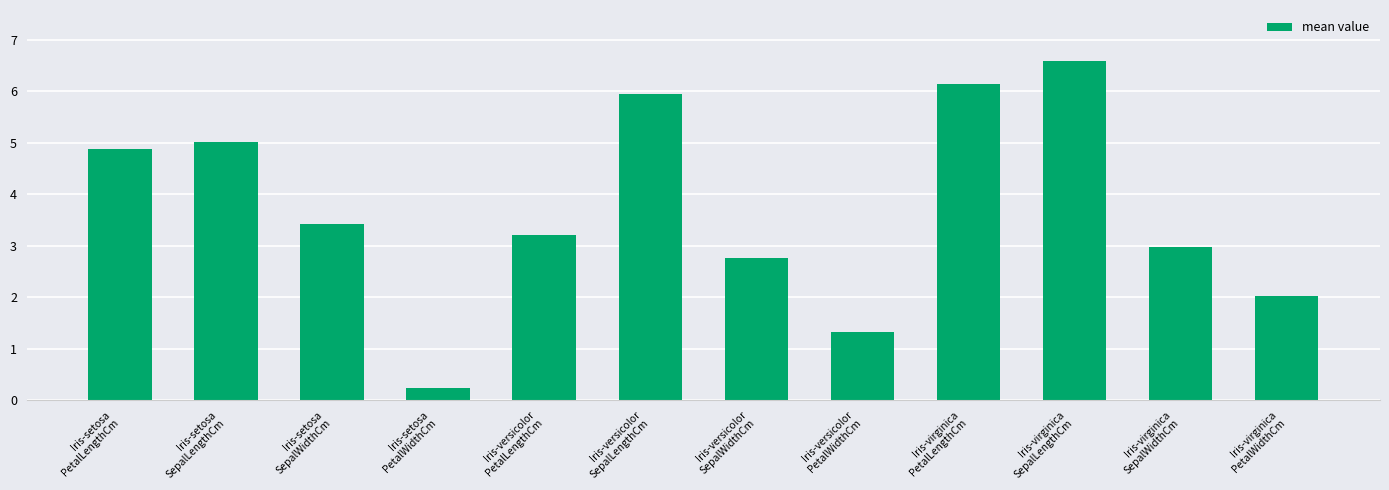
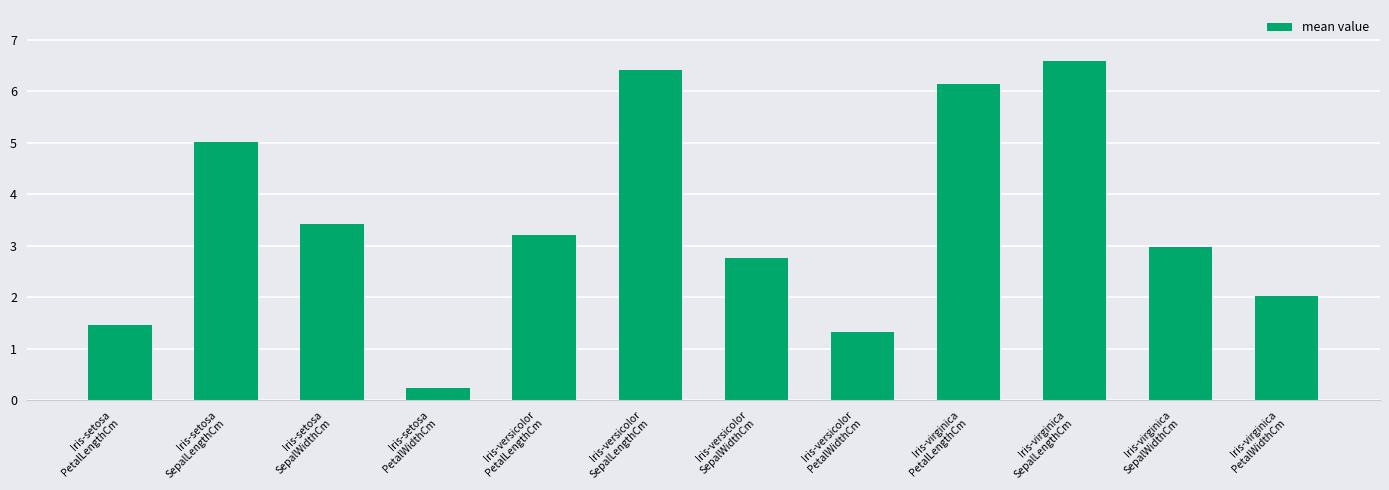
Iris-setosa PetalLengthCm: 4.9 -> 1.5
Iris-versicolor SepalLengthCm: 5.9 -> 6.4
